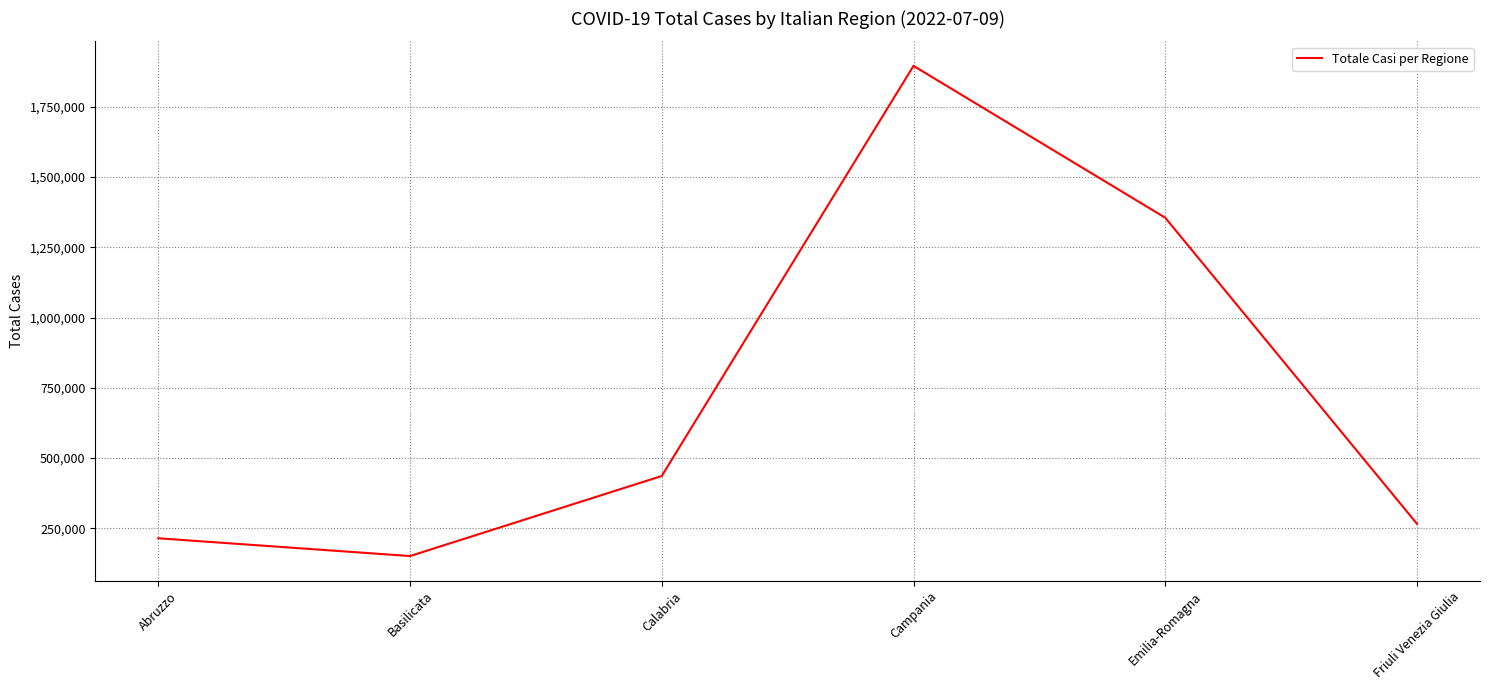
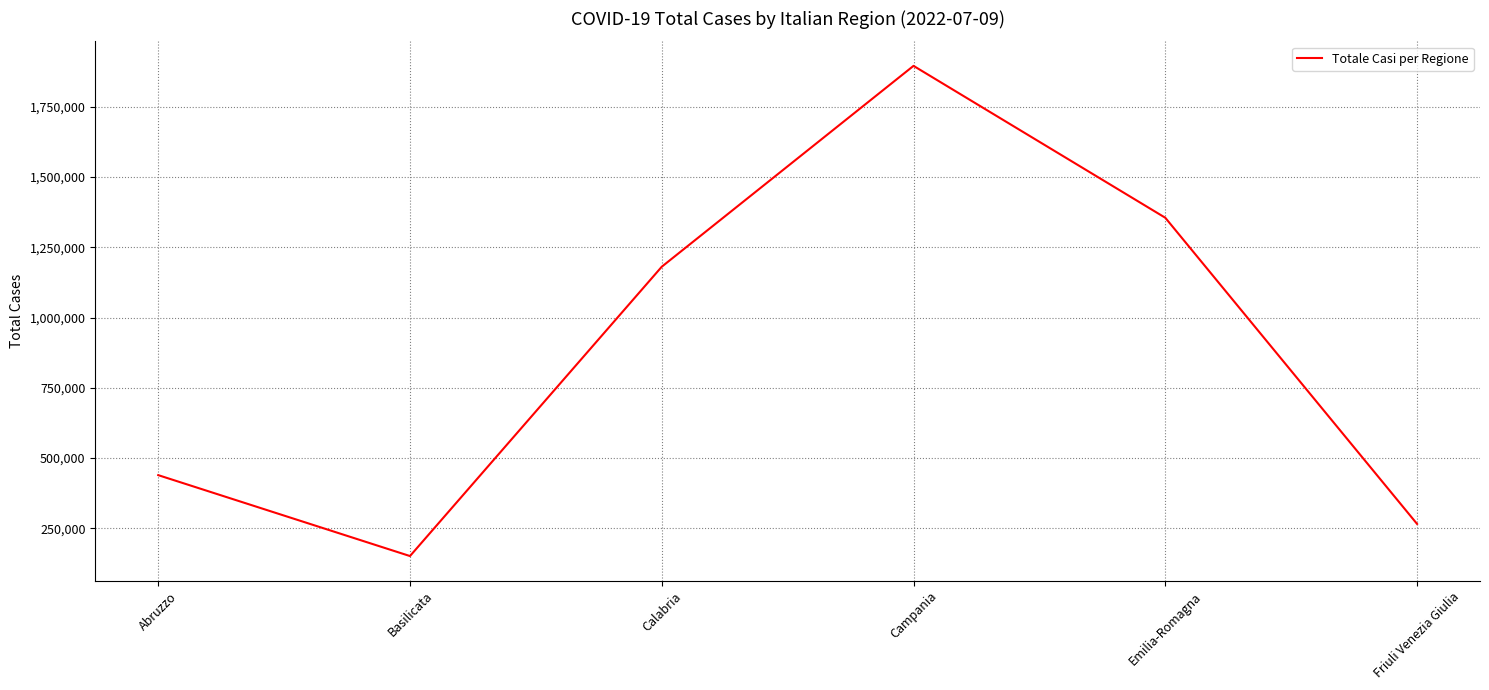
Abruzzo: 210,000 -> 440,000
Calabria: 440,000 -> 1,180,000
